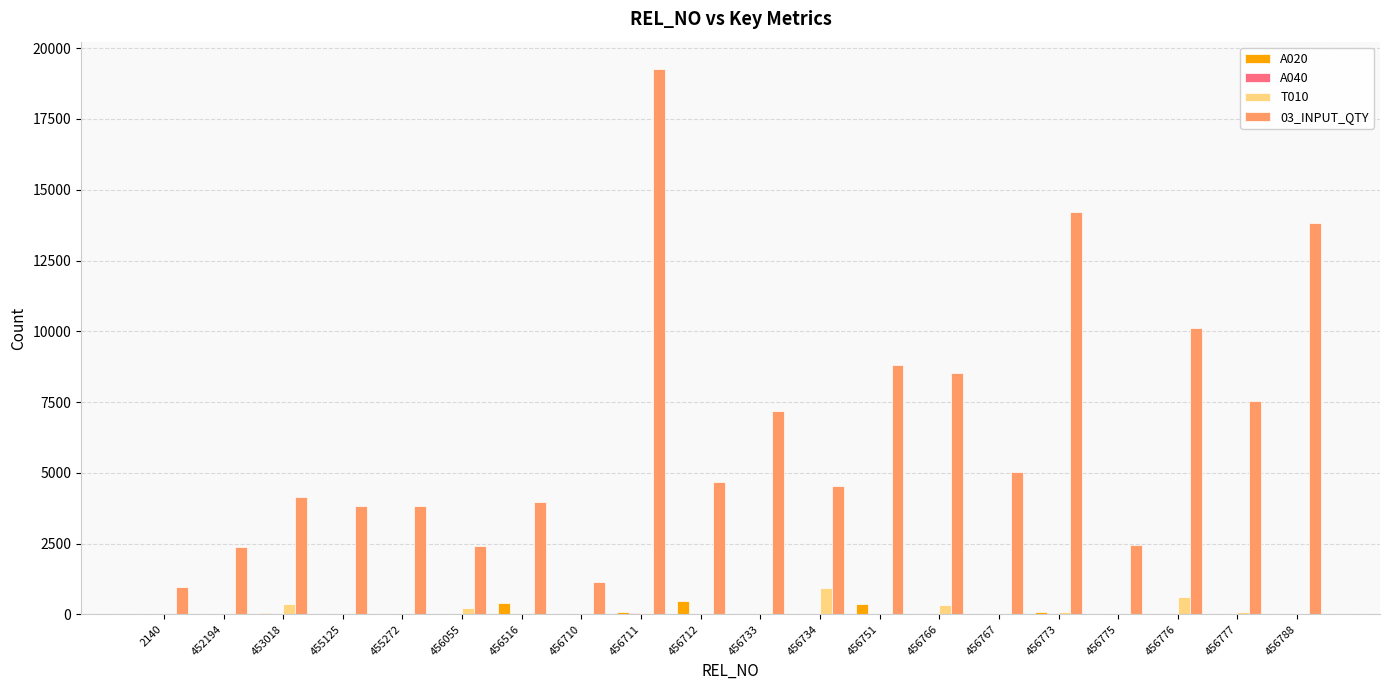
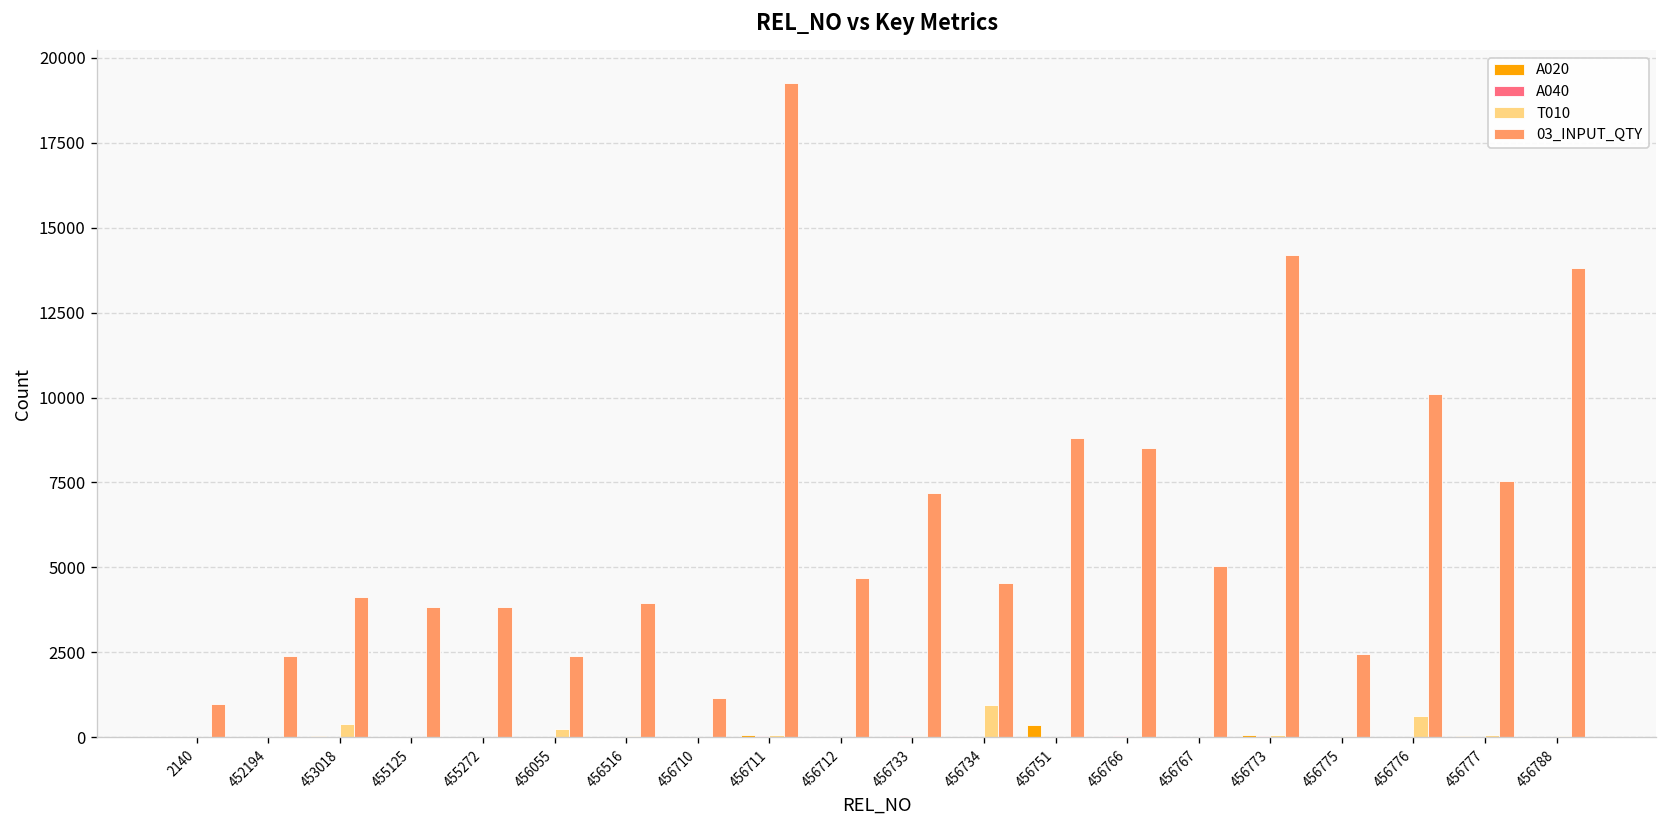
A020, 456516: 400 -> 0
A020, 456712: 500 -> 0
T010, 456766: 300 -> 0
